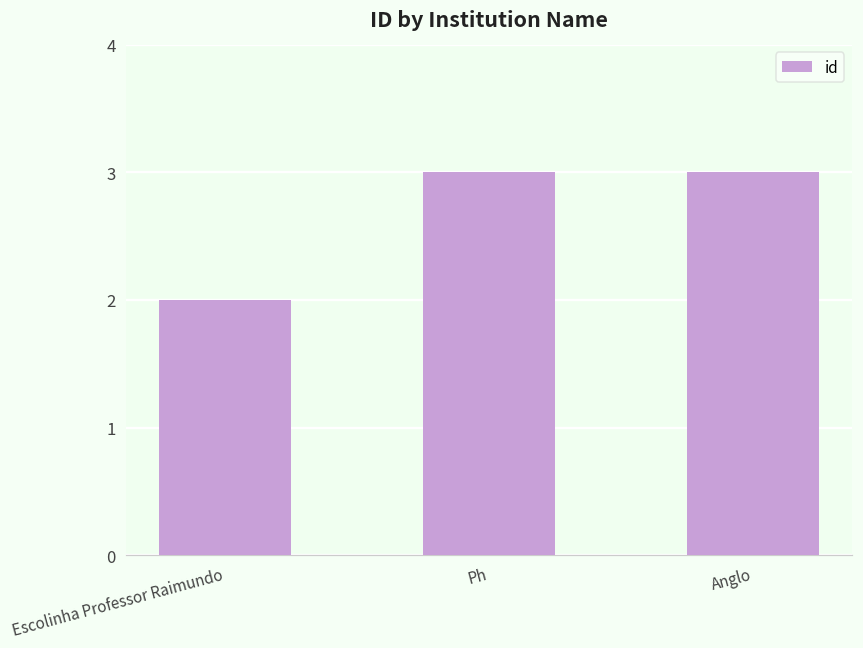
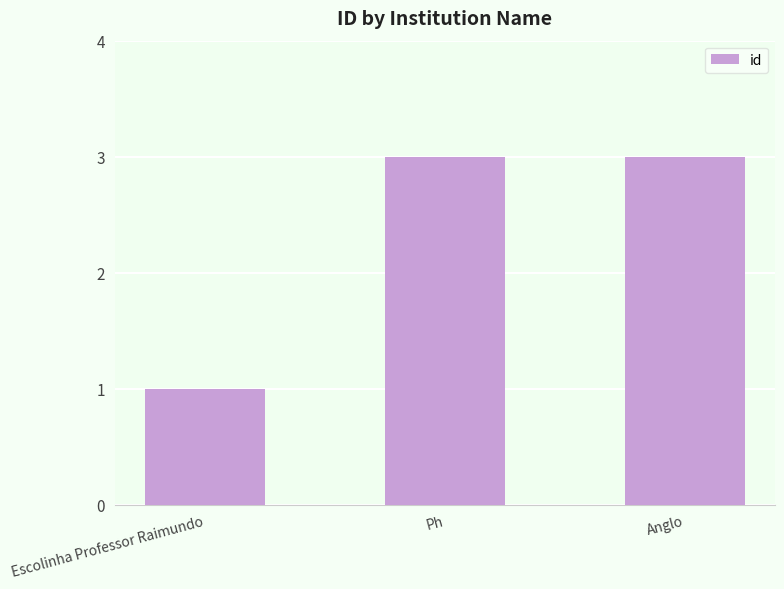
Escolinha Professor Raimundo: 2 -> 1
